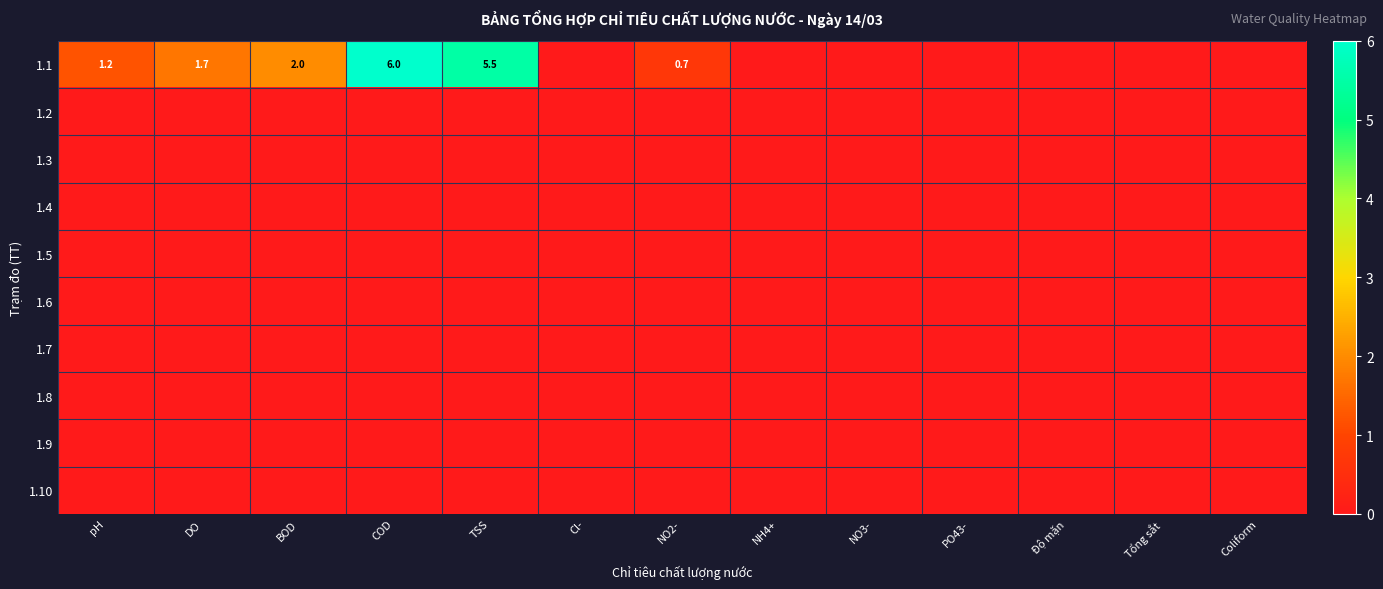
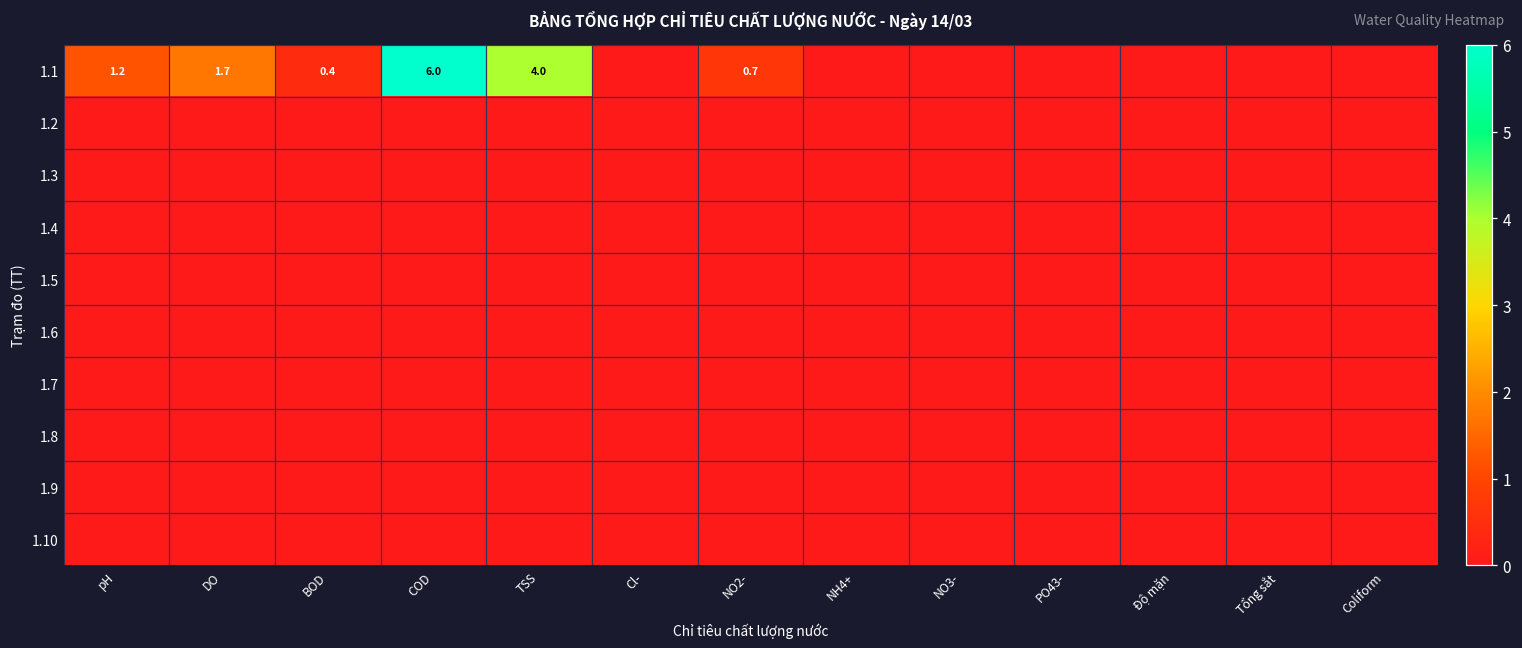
1.1, BOD: 2.0 -> 0.4
1.1, TSS: 5.5 -> 4.0
